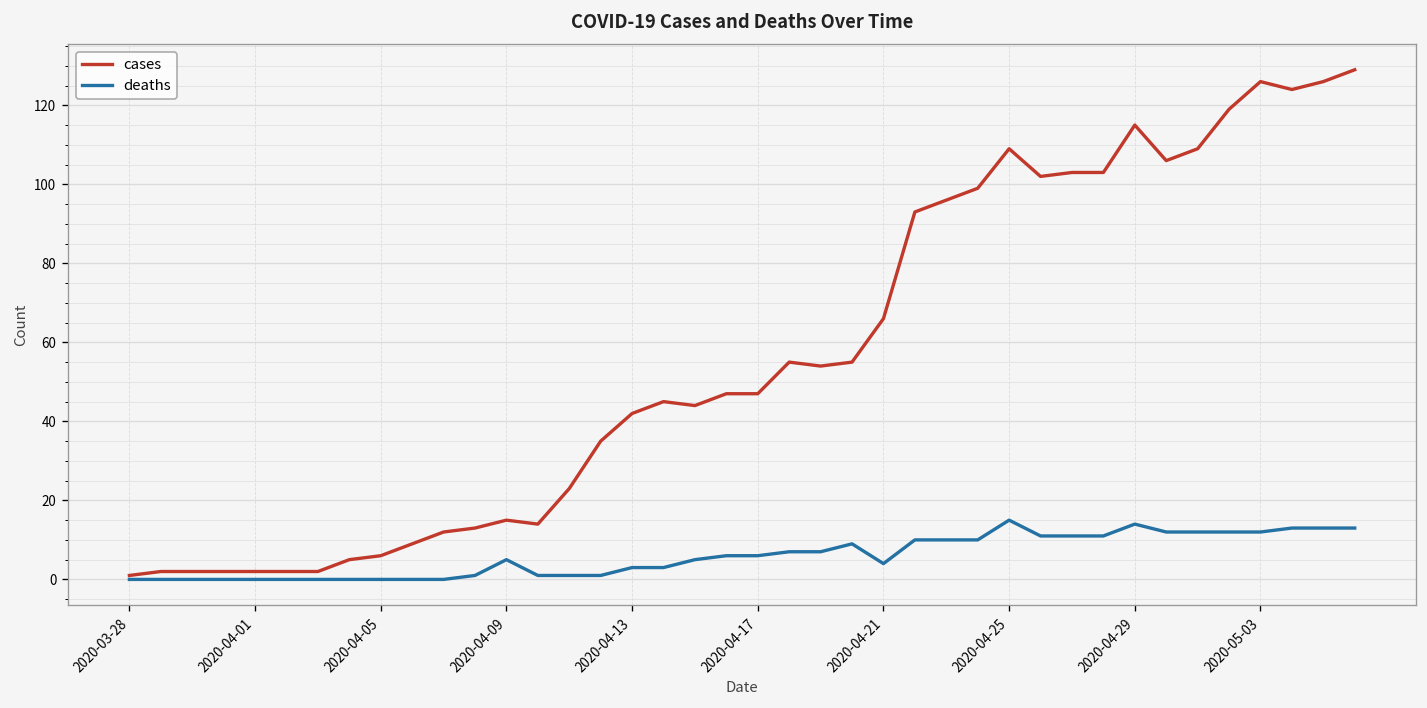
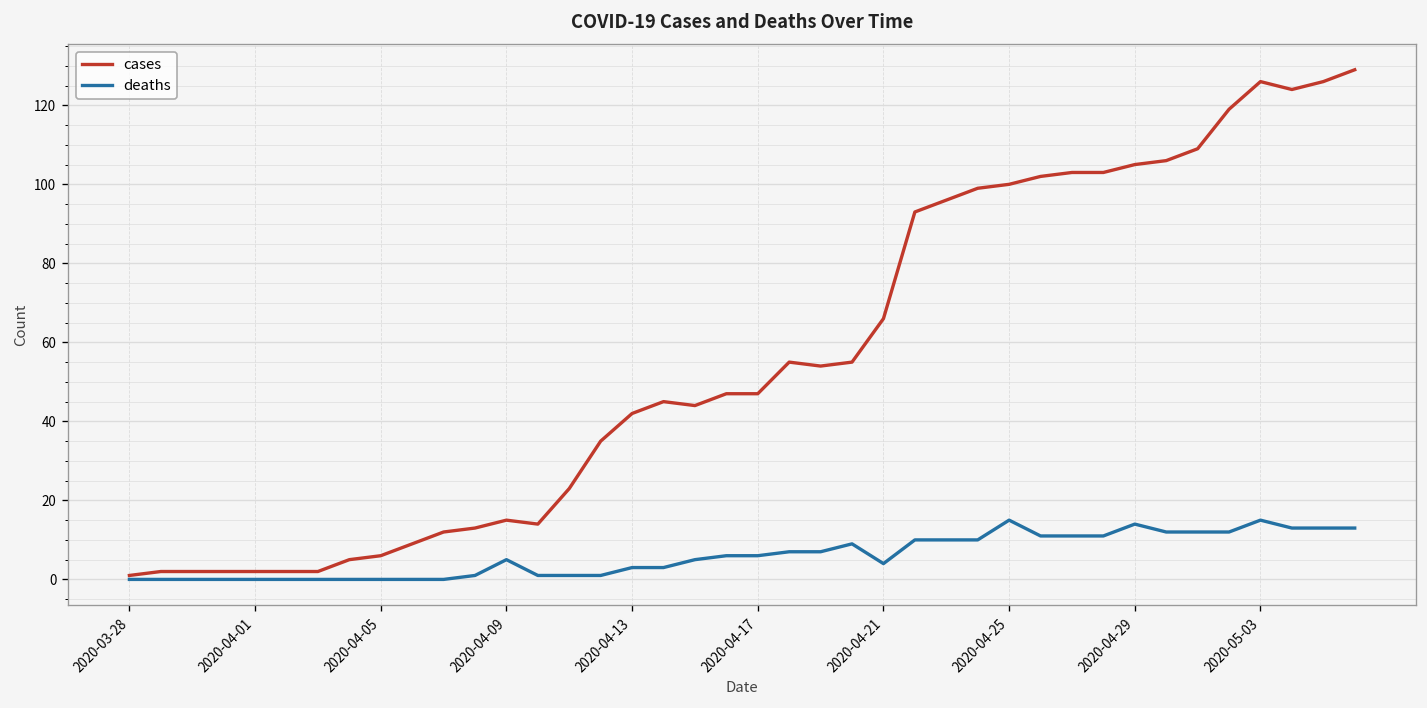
cases, 2020-04-25: 109 -> 100
cases, 2020-04-29: 115 -> 105
deaths, 2020-05-03: 12 -> 15
